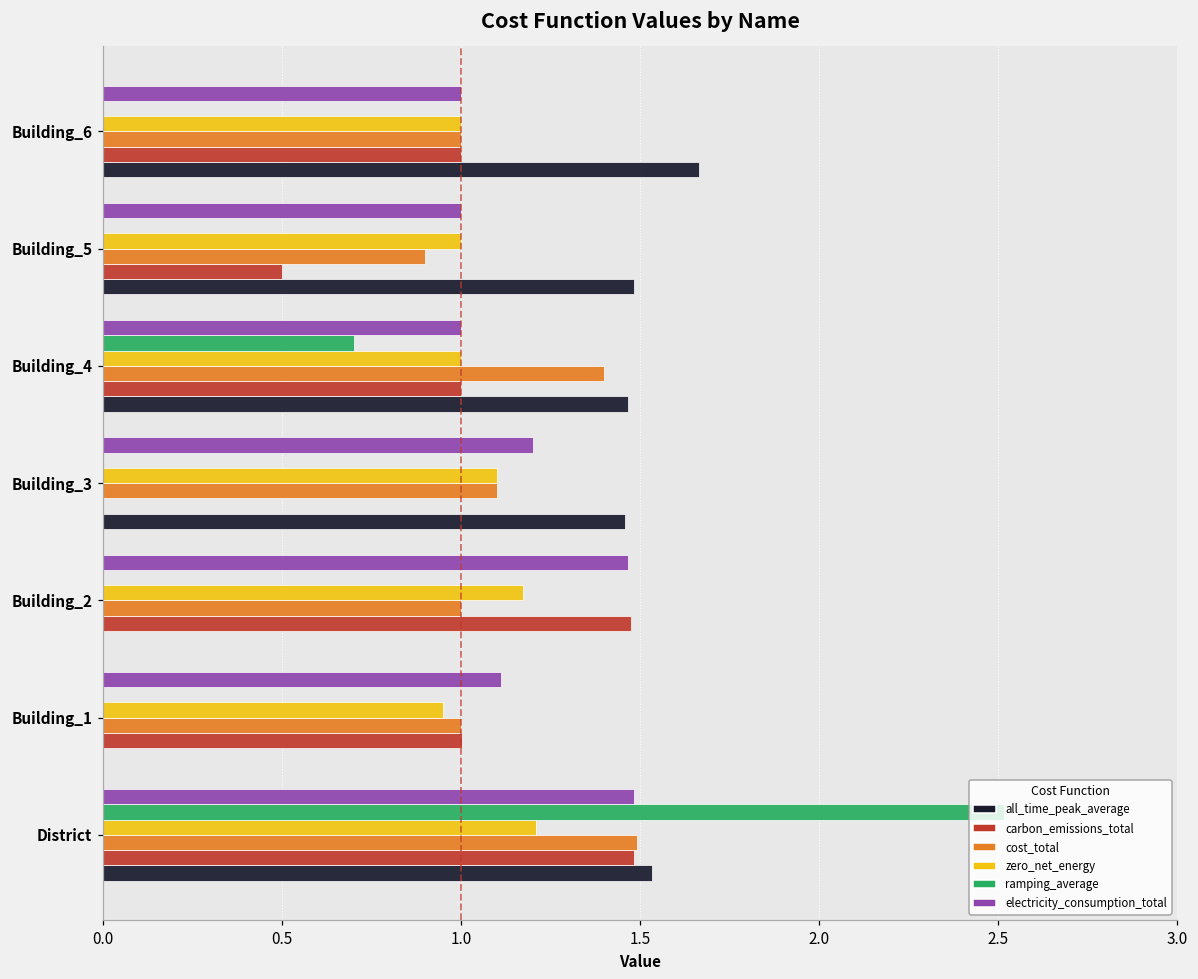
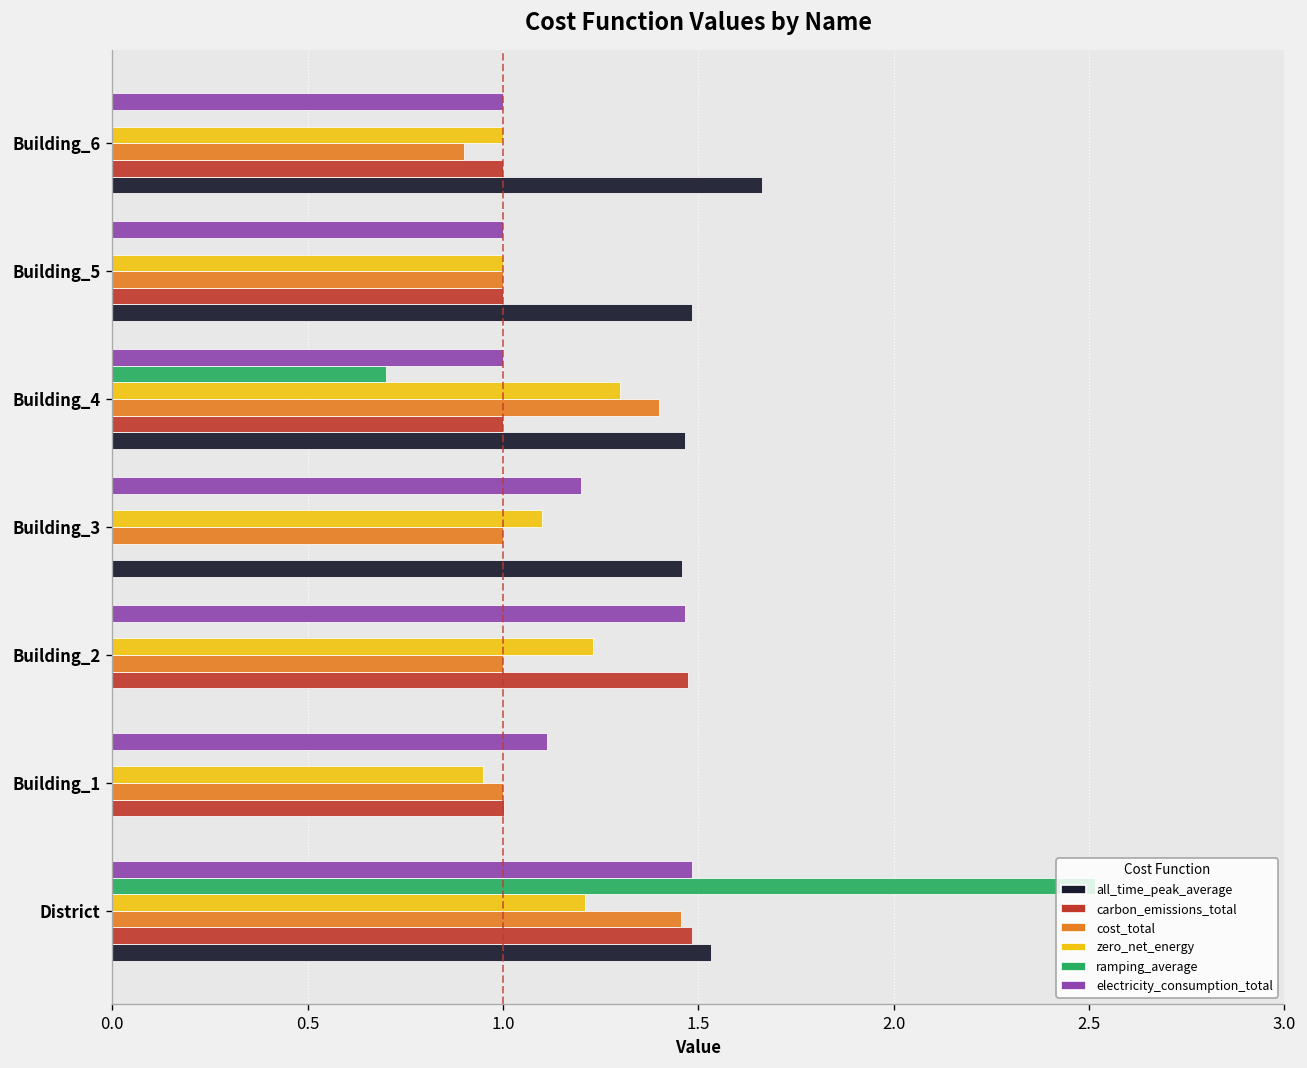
cost_total, Building_6: 1.0 -> 0.9
cost_total, Building_5: 0.9 -> 1.0
carbon_emissions_total, Building_5: 0.5 -> 1.0
zero_net_energy, Building_4: 1.0 -> 1.3
cost_total, Building_3: 1.1 -> 1.0
zero_net_energy, Building_2: 1.17 -> 1.23
cost_total, District: 1.49 -> 1.45
